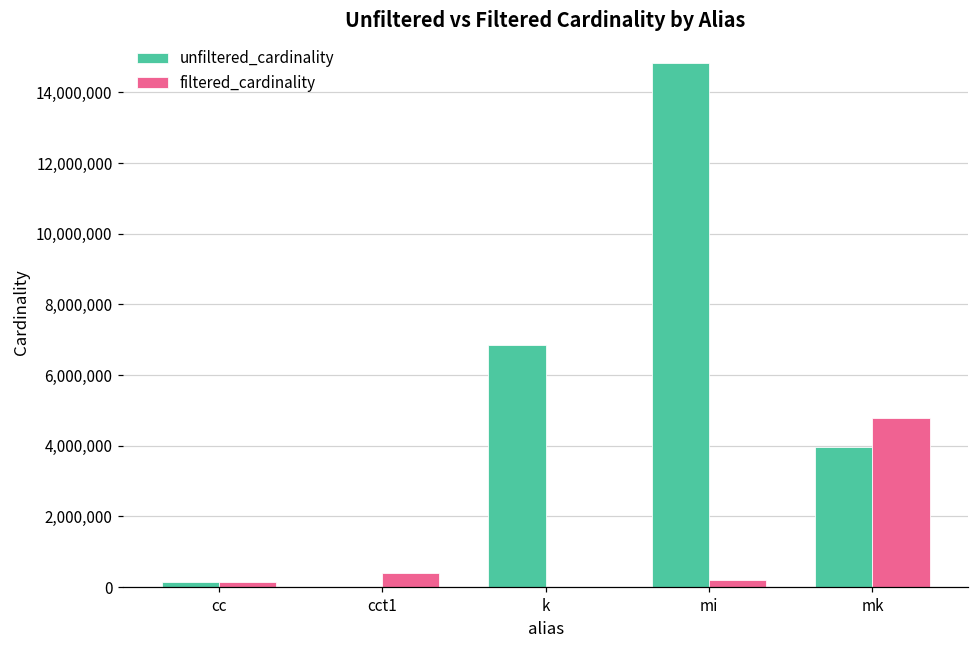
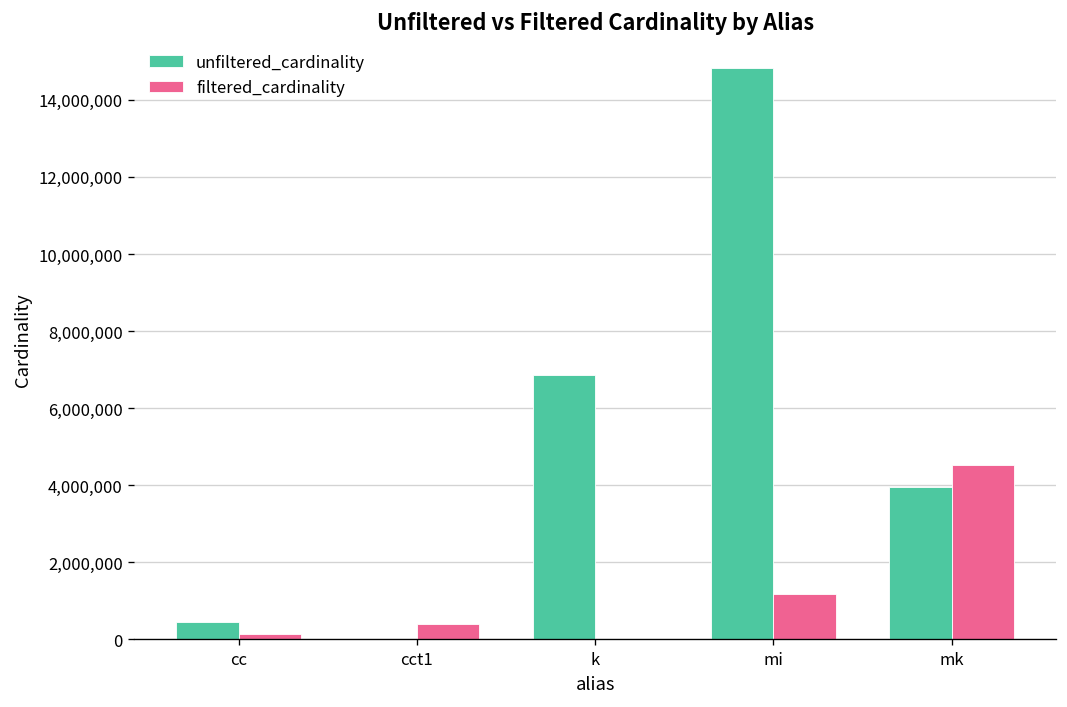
unfiltered_cardinality, cc: 100,000 -> 500,000
filtered_cardinality, mi: 200,000 -> 1,200,000
filtered_cardinality, mk: 4,800,000 -> 4,500,000
